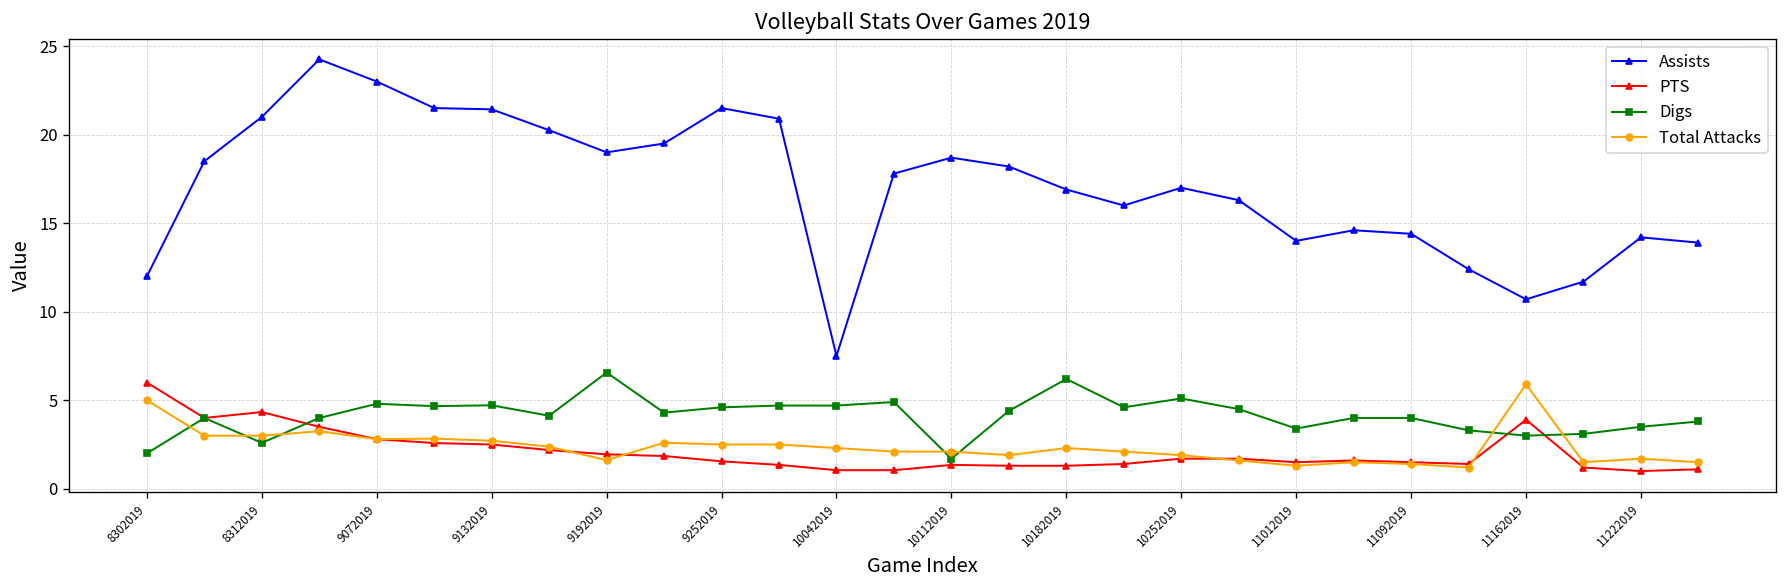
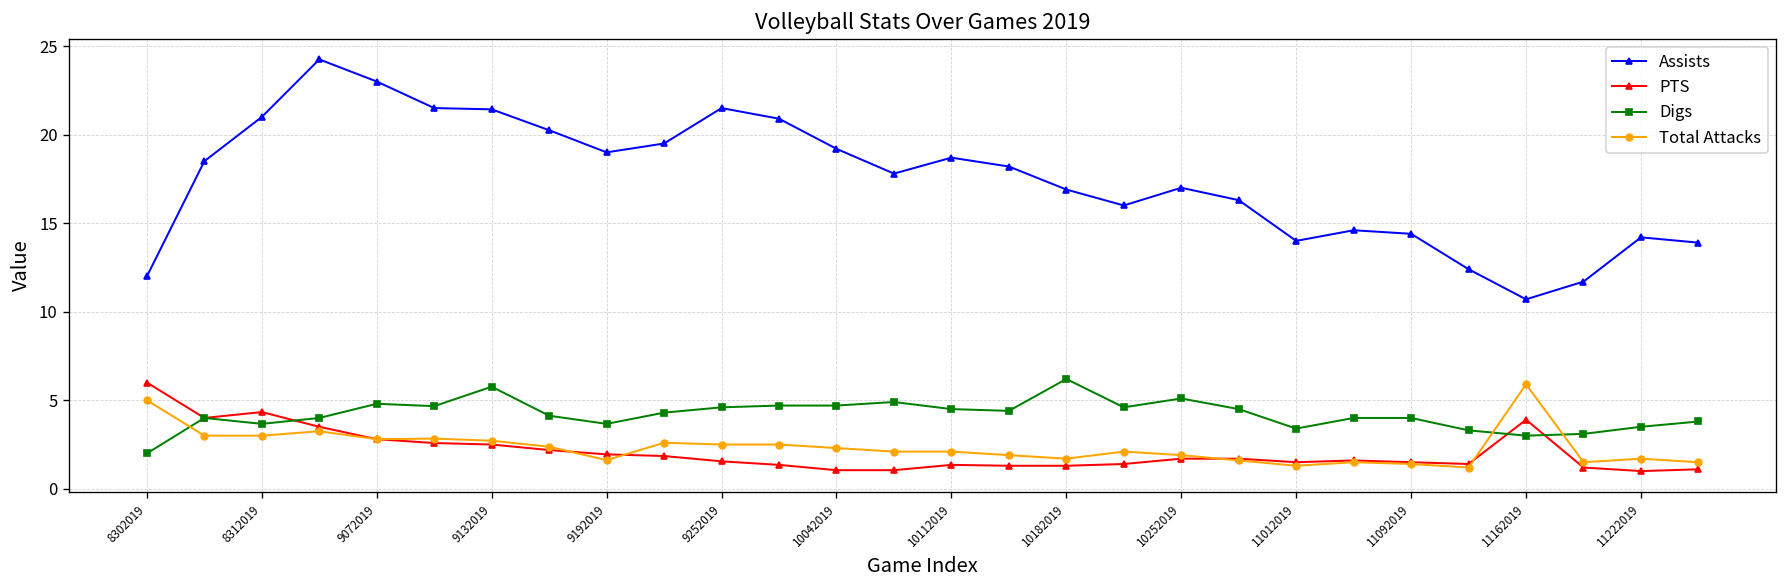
Digs, 8312019: 2.6 -> 3.7
Digs, 9132019: 4.7 -> 5.8
Digs, 9192019: 6.6 -> 3.7
Assists, 10042019: 7.5 -> 19.2
Digs, 10112019: 1.7 -> 4.5
Total Attacks, 10182019: 2.3 -> 1.7
